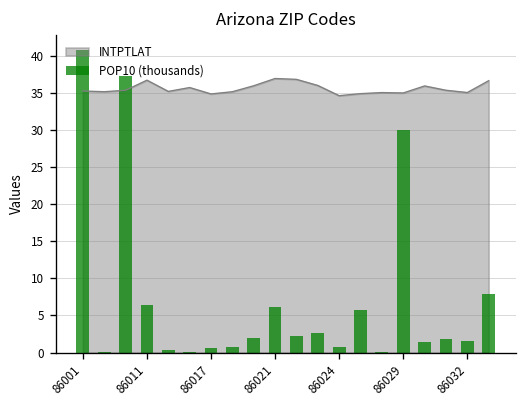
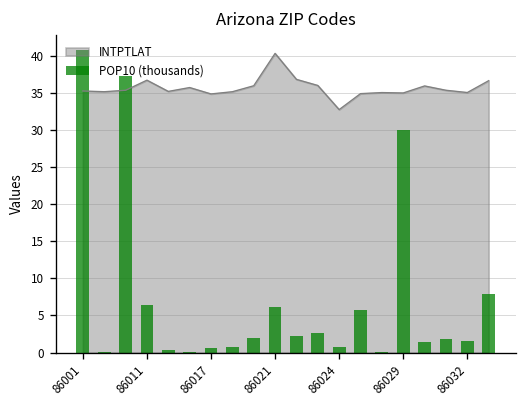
INTPTLAT, 86021: 37 -> 40
INTPTLAT, 86024: 35 -> 33
